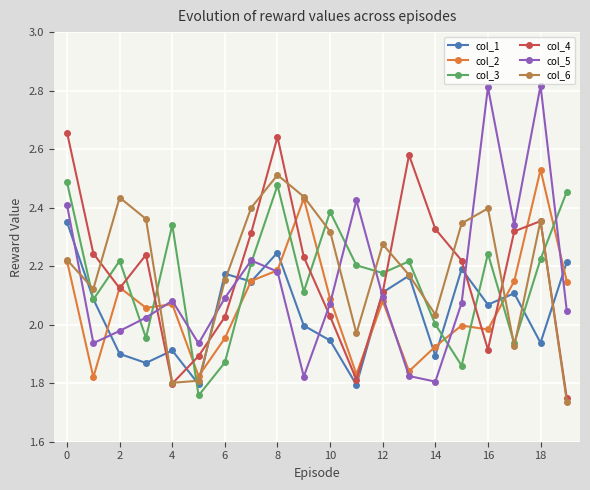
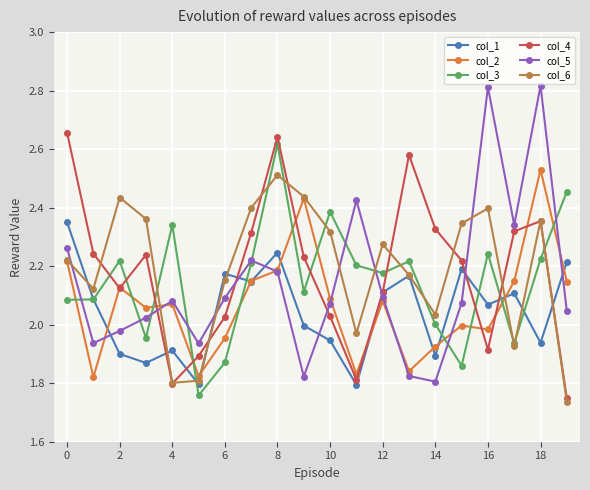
col_3, 0: 2.49 -> 2.09
col_5, 0: 2.41 -> 2.26
col_3, 8: 2.48 -> 2.62
